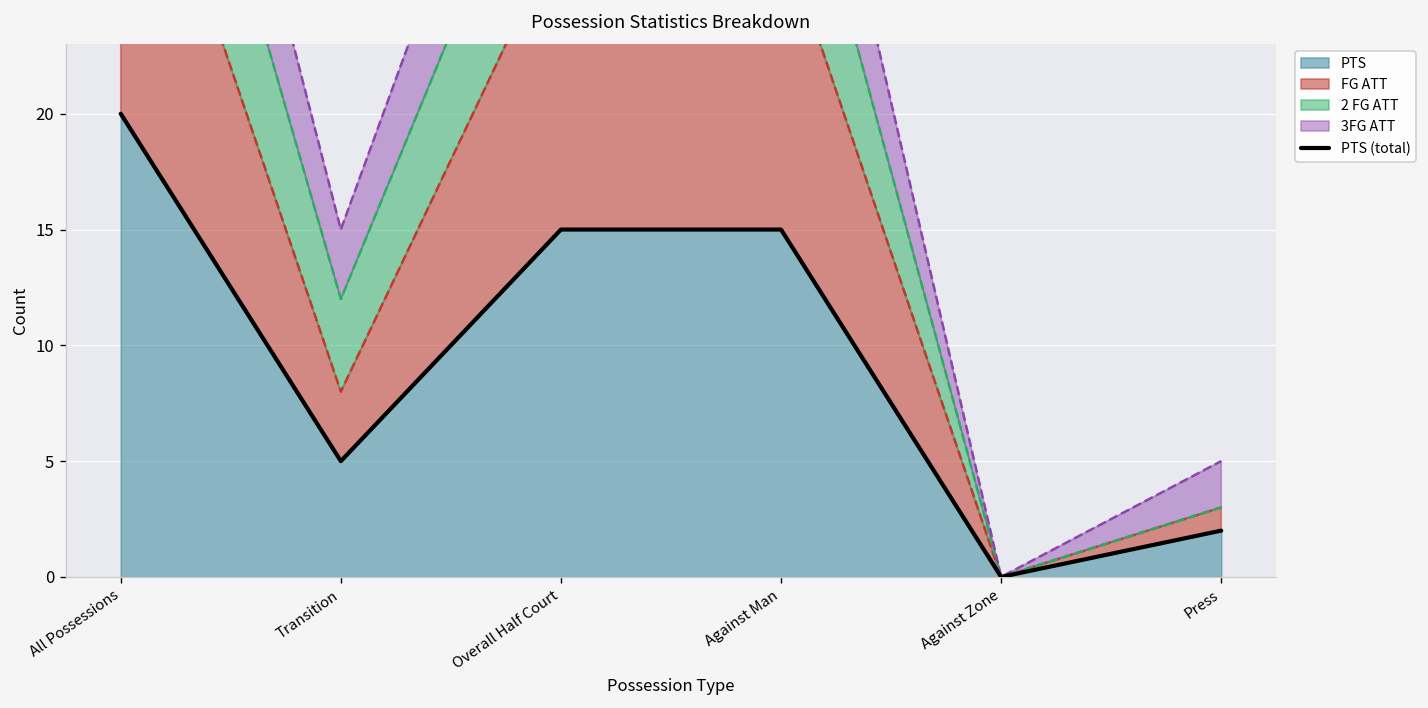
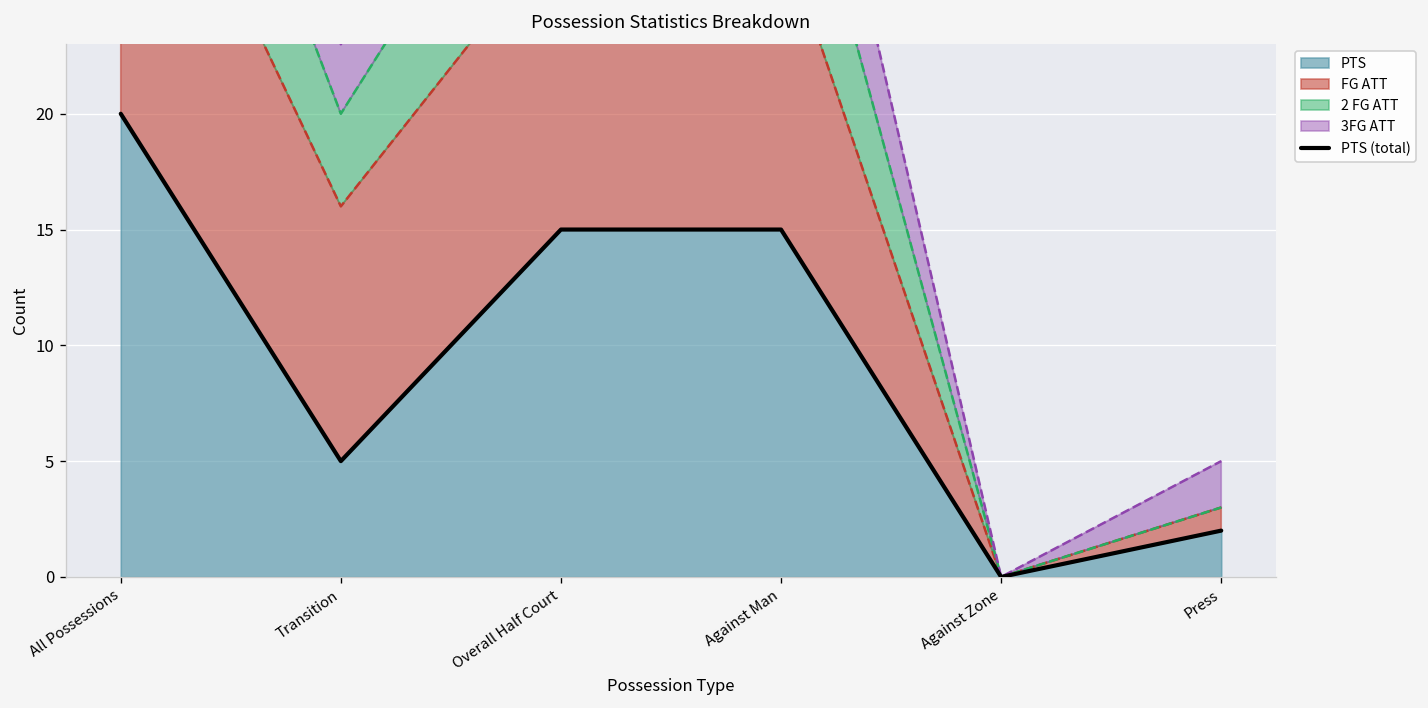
FG ATT, Transition: 3 -> 11
